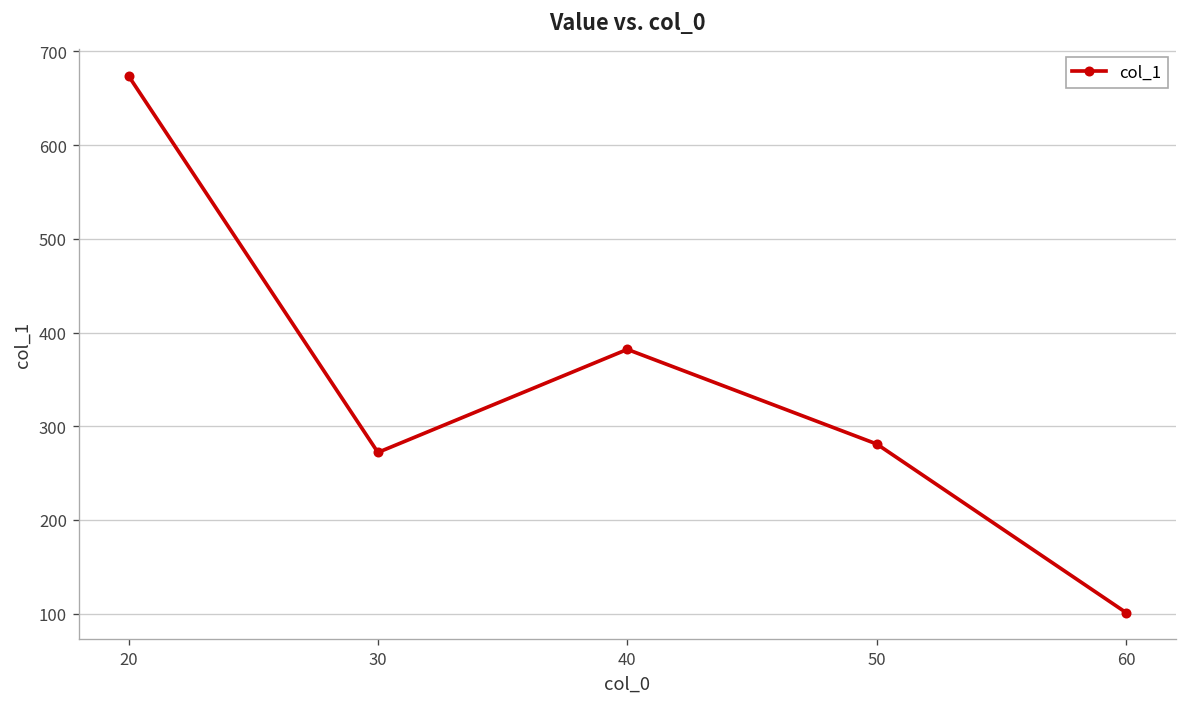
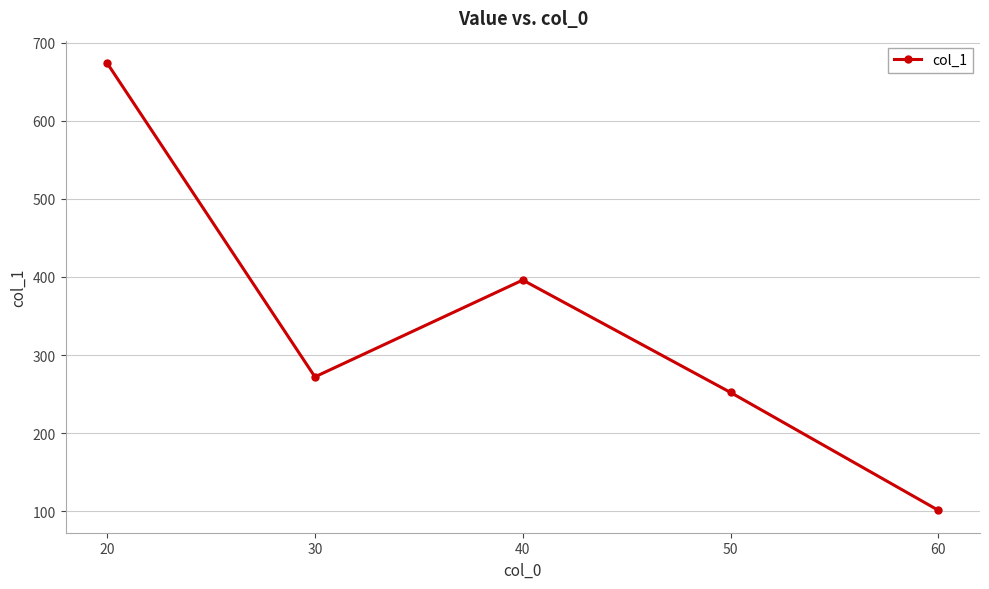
40: 380 -> 400
50: 280 -> 250
